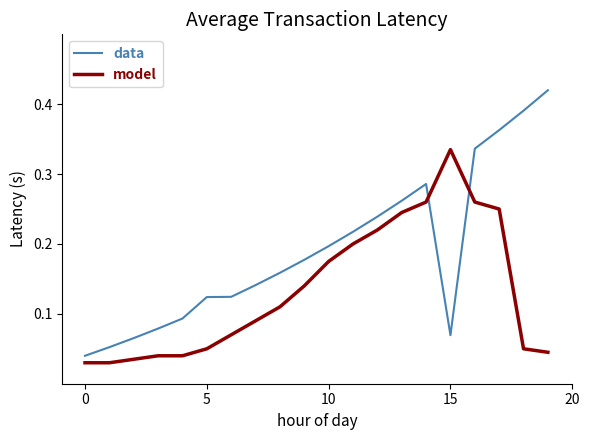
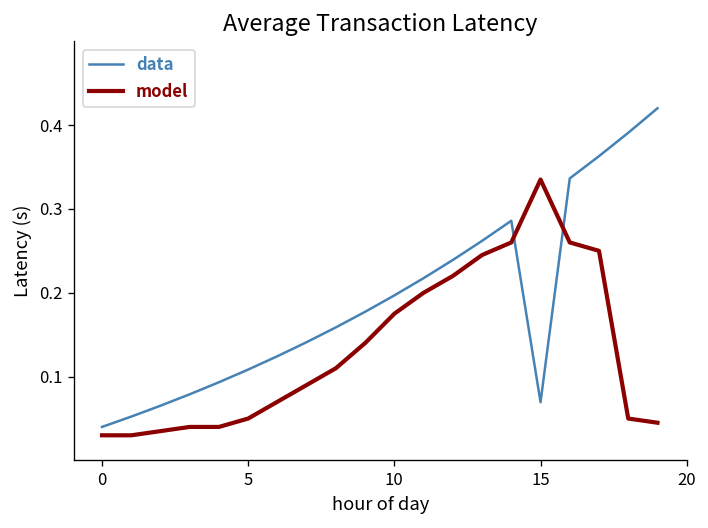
data, 5: 0.12 -> 0.11
